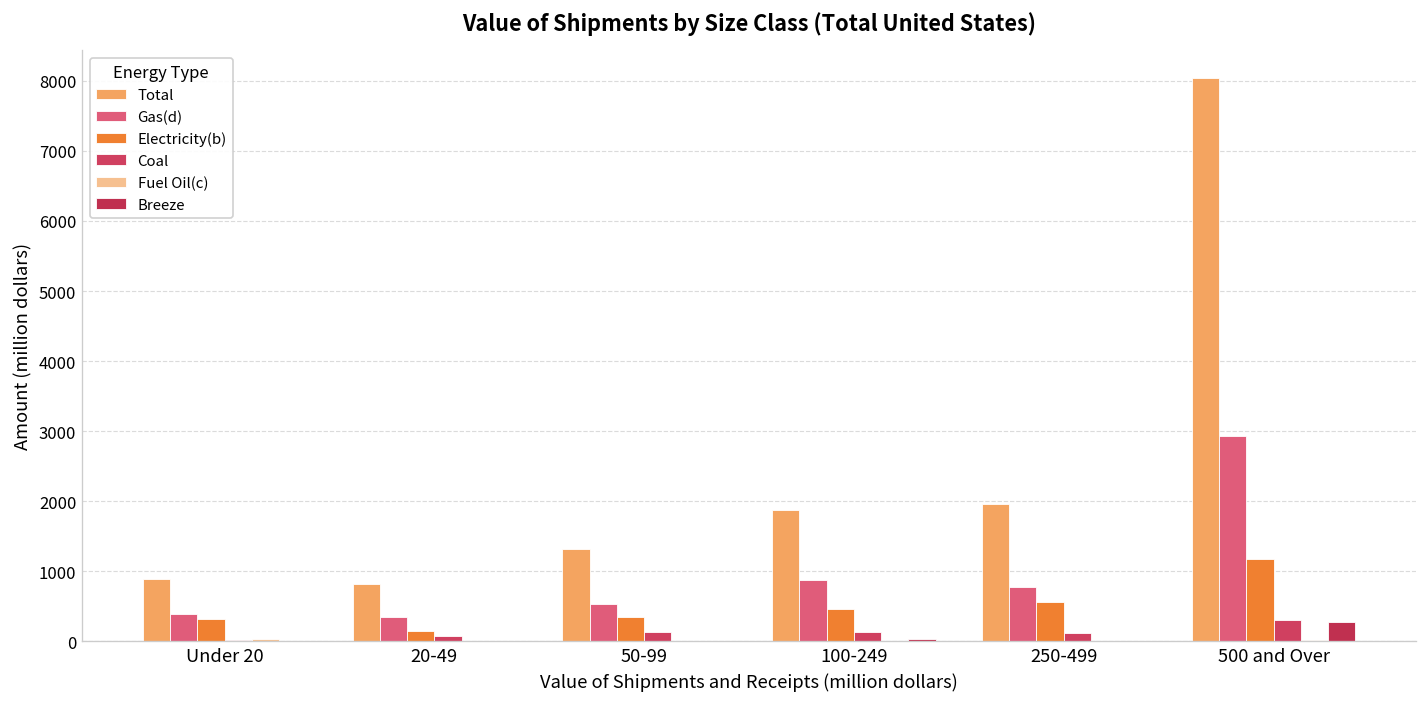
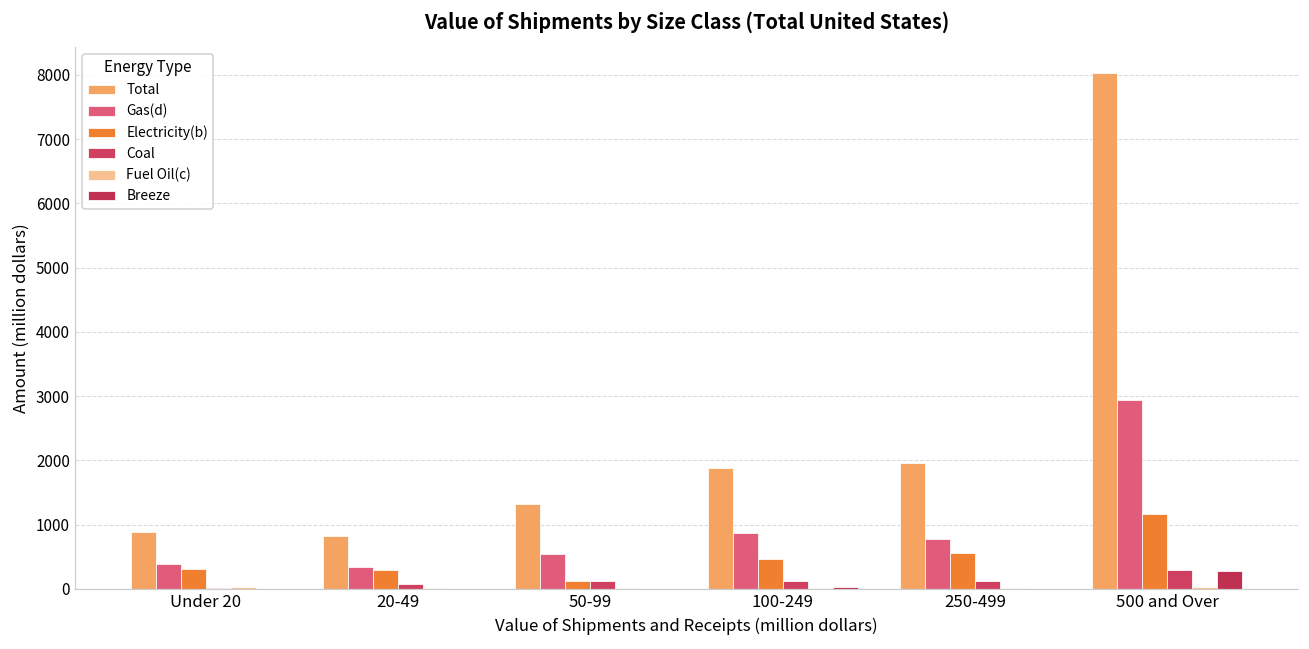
Electricity(b), 20-49: 100 -> 300
Electricity(b), 50-99: 400 -> 100
